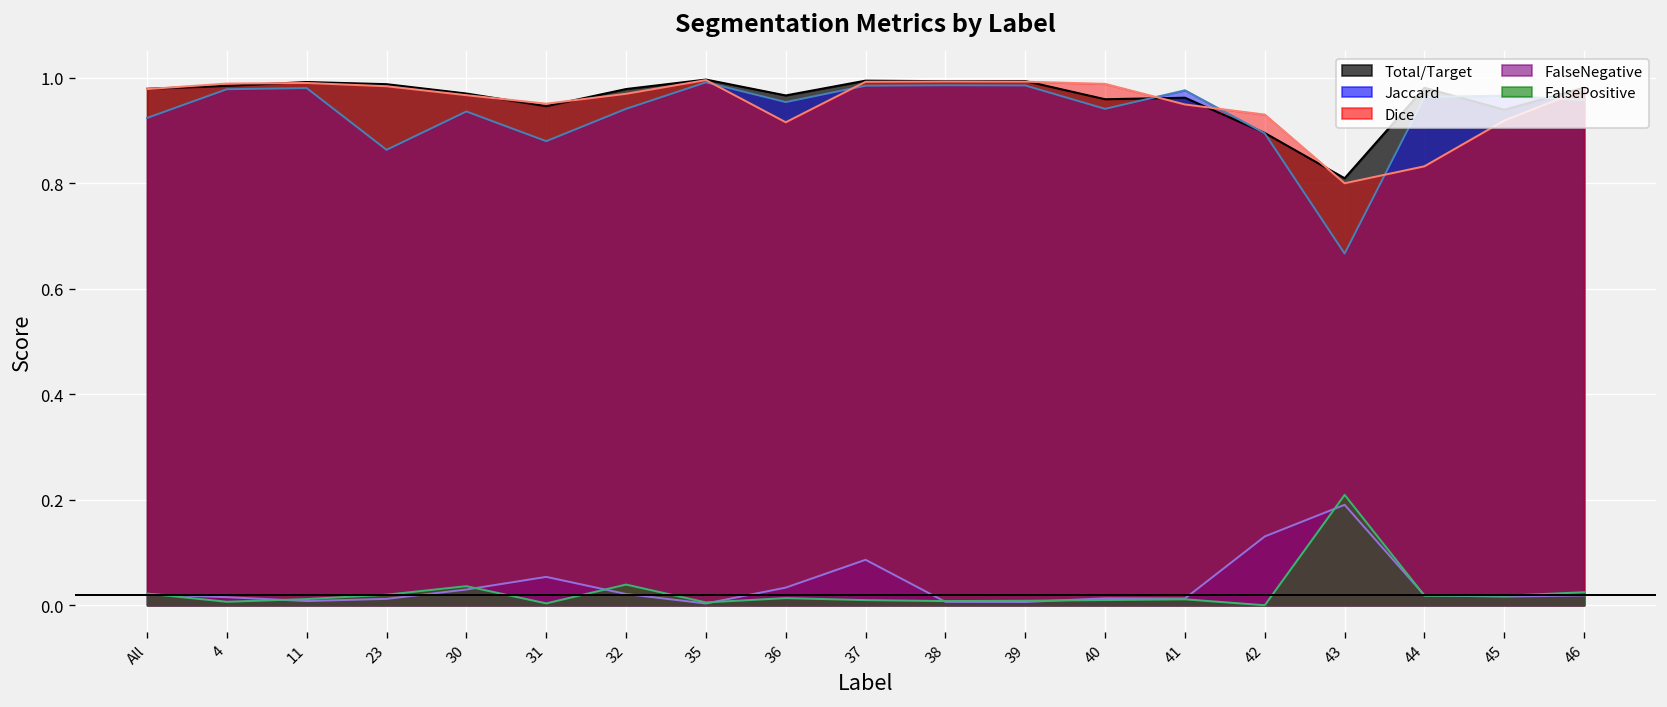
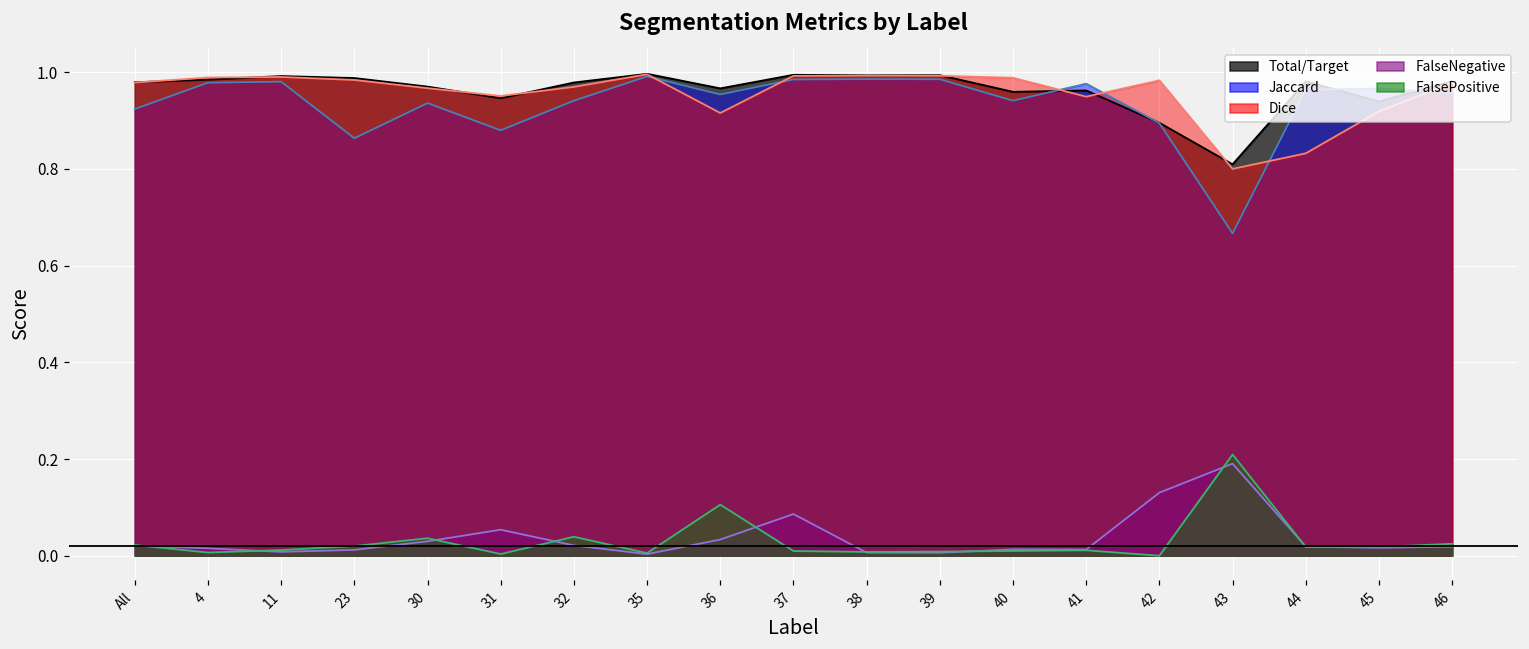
FalsePositive, 36: 0.01 -> 0.11
Dice, 42: 0.93 -> 0.98
